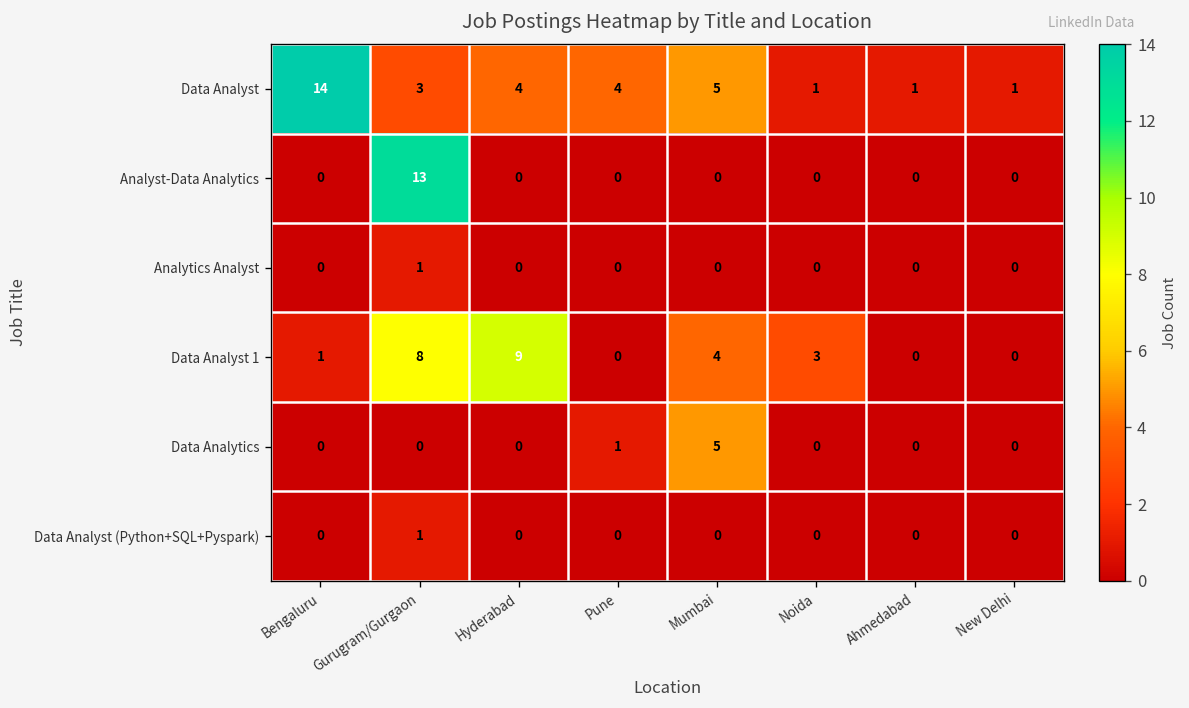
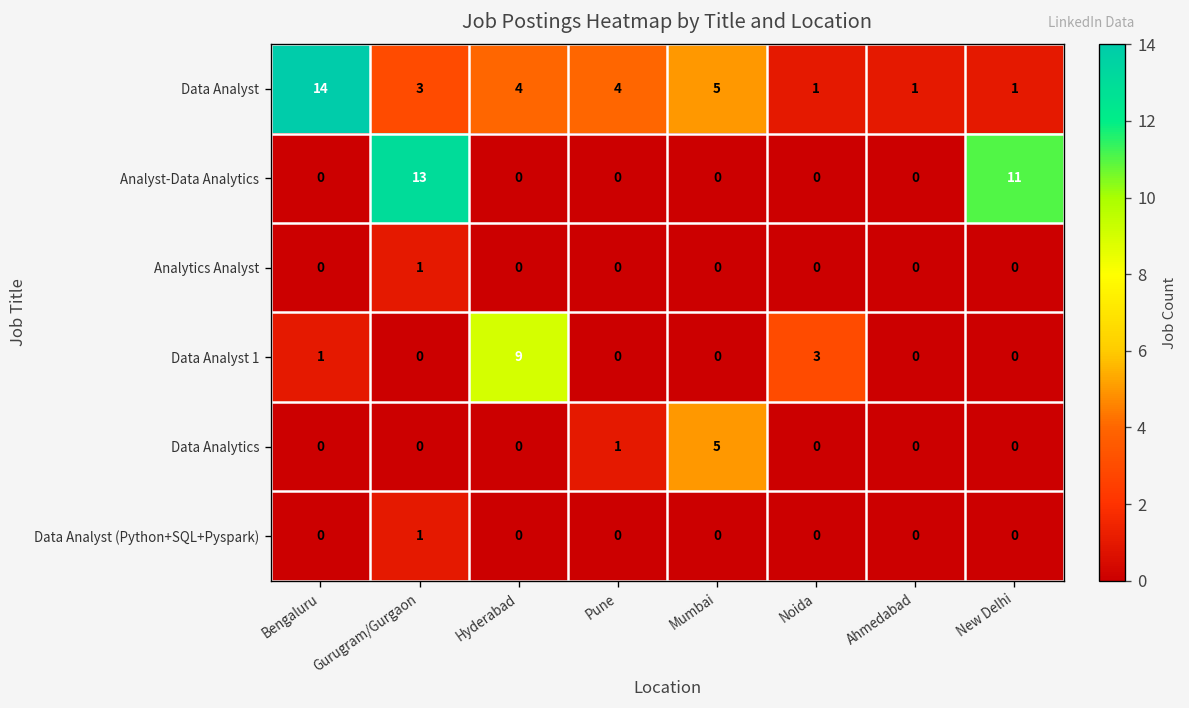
Analyst-Data Analytics, New Delhi: 0 -> 11
Data Analyst 1, Gurugram/Gurgaon: 8 -> 0
Data Analyst 1, Mumbai: 4 -> 0
